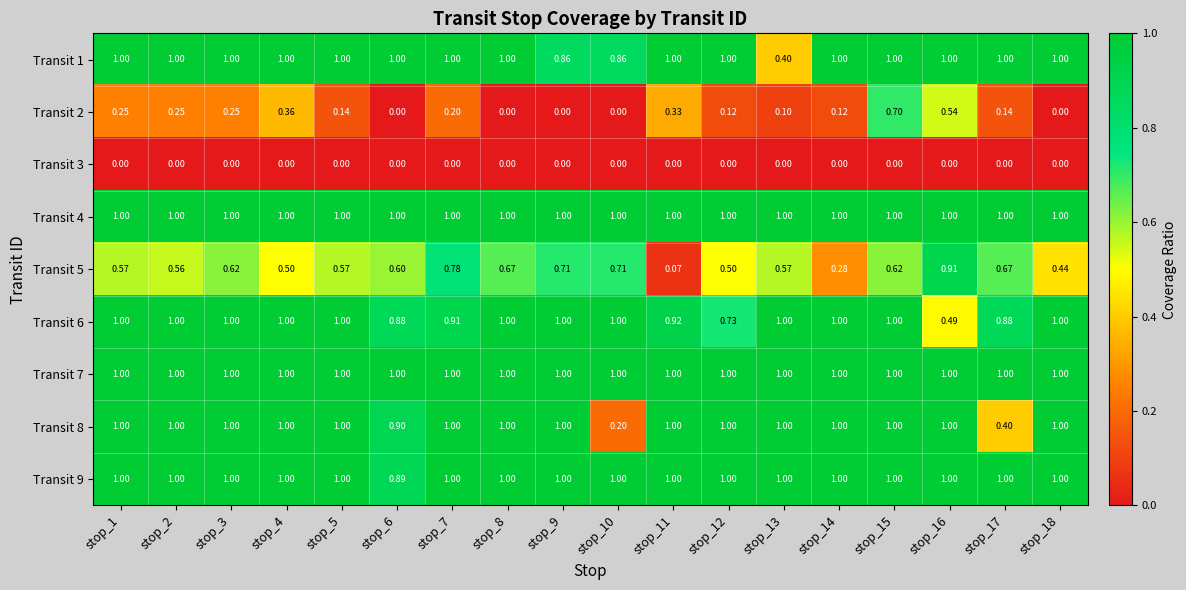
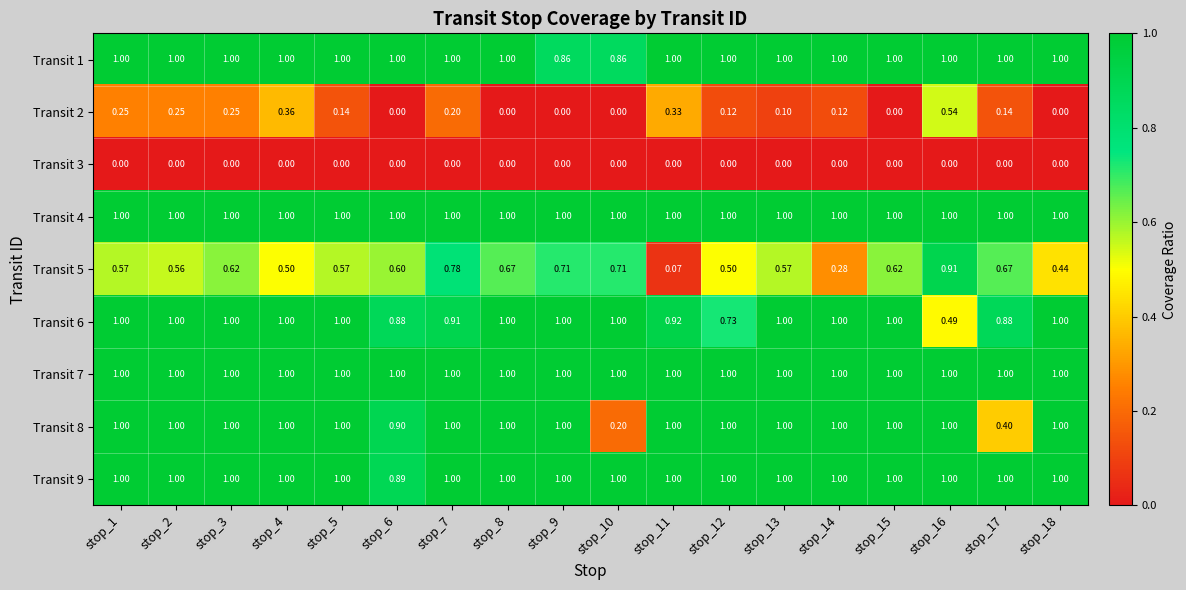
Transit 1, stop_13: 0.40 -> 1.00
Transit 2, stop_15: 0.70 -> 0.00
